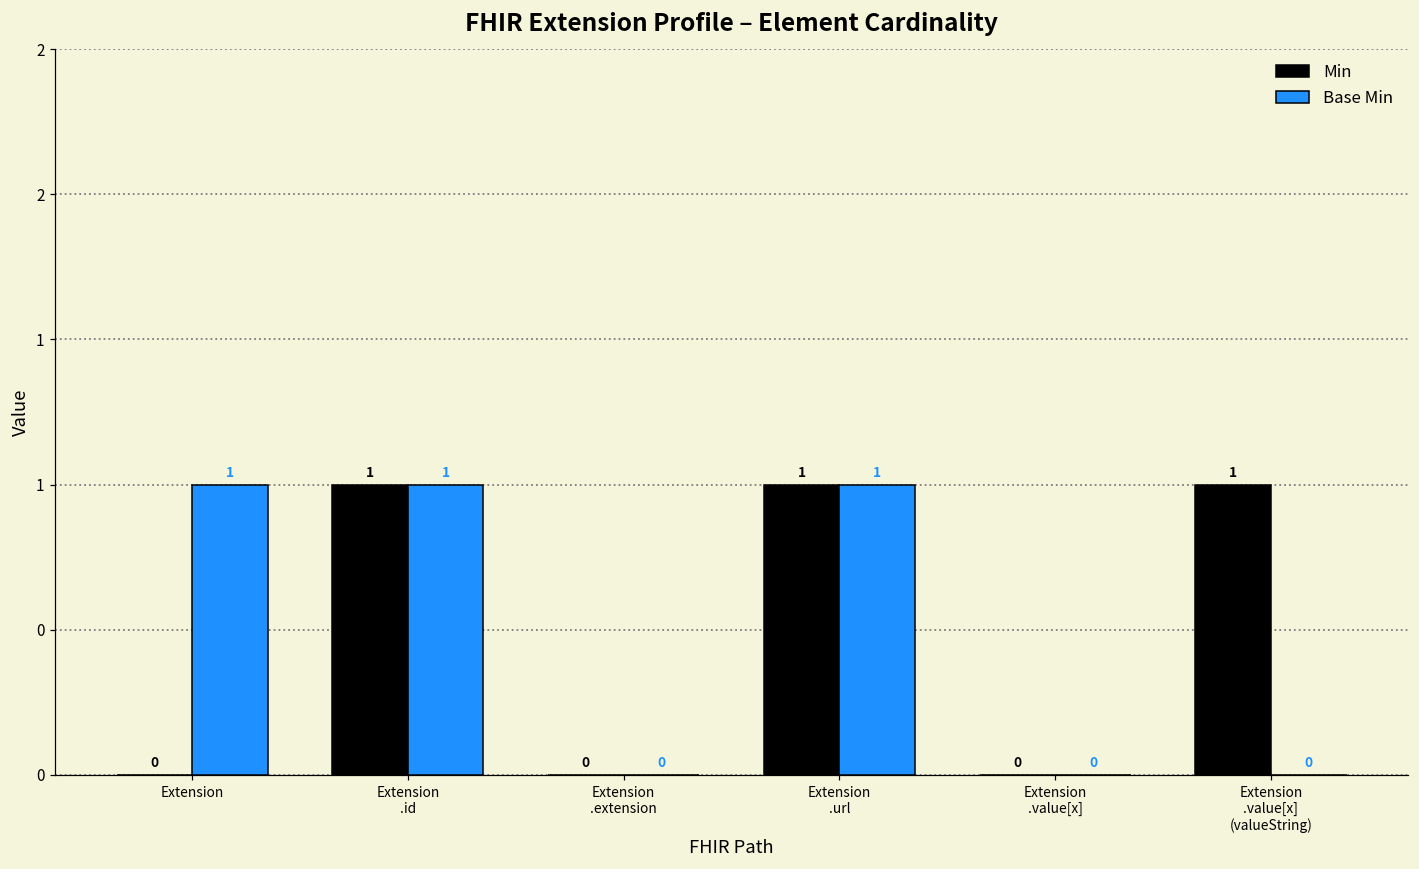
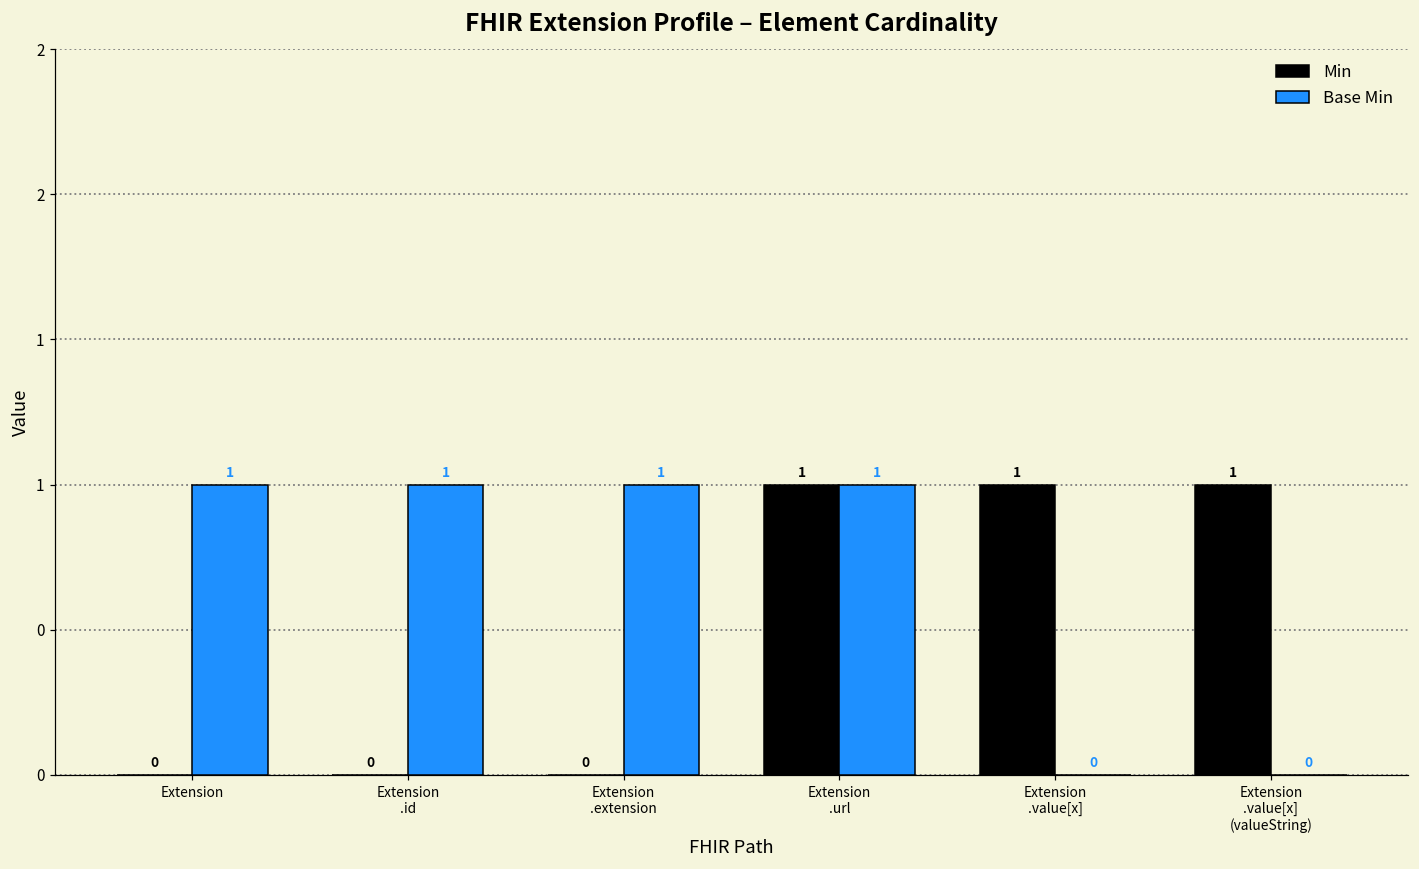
Min, Extension .id: 1 -> 0
Base Min, Extension .extension: 0 -> 1
Min, Extension .value[x]: 0 -> 1
